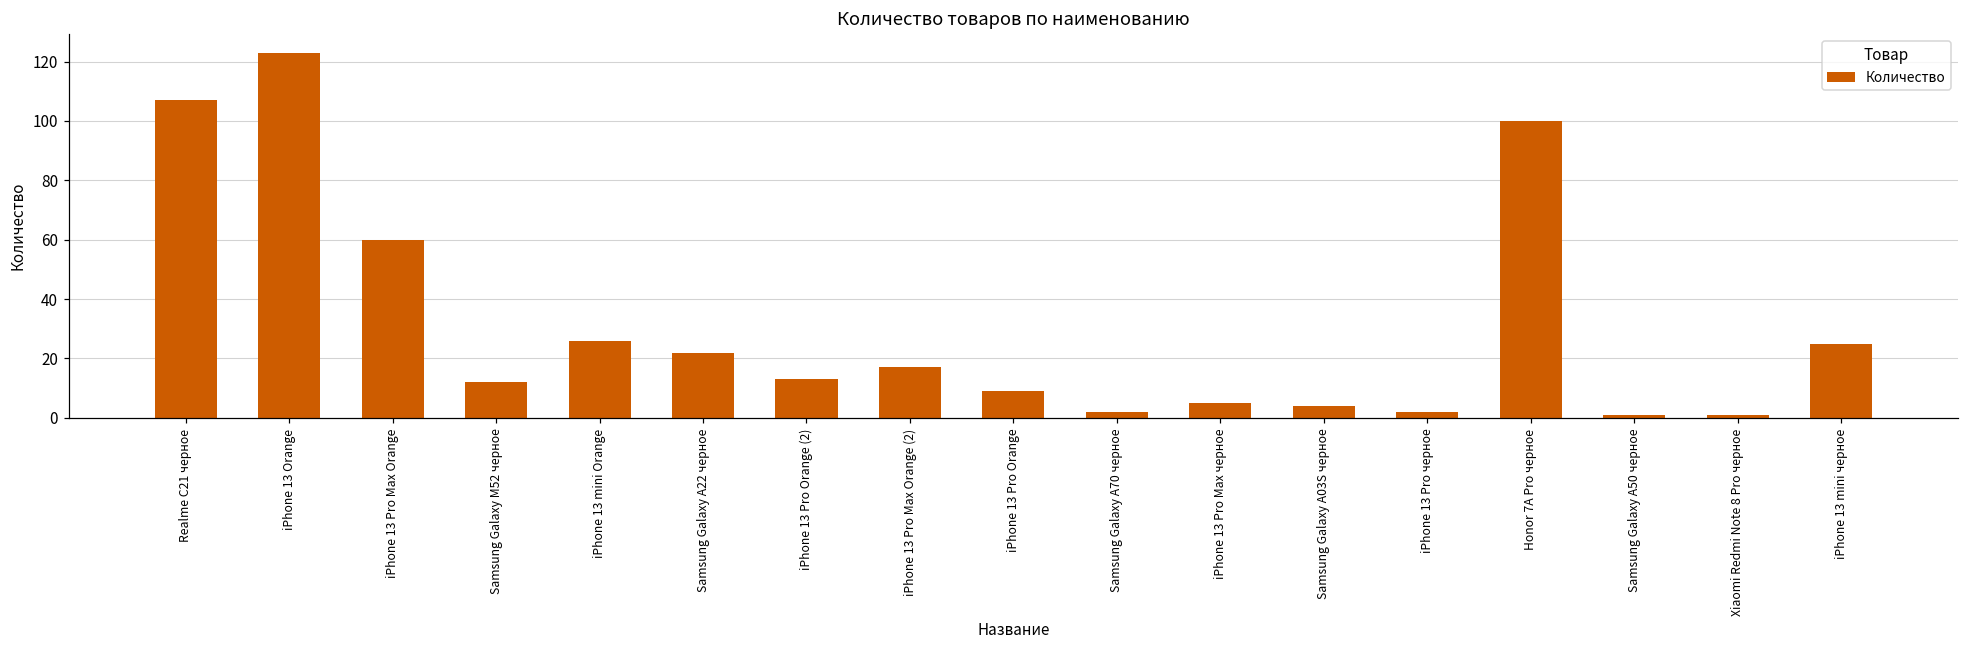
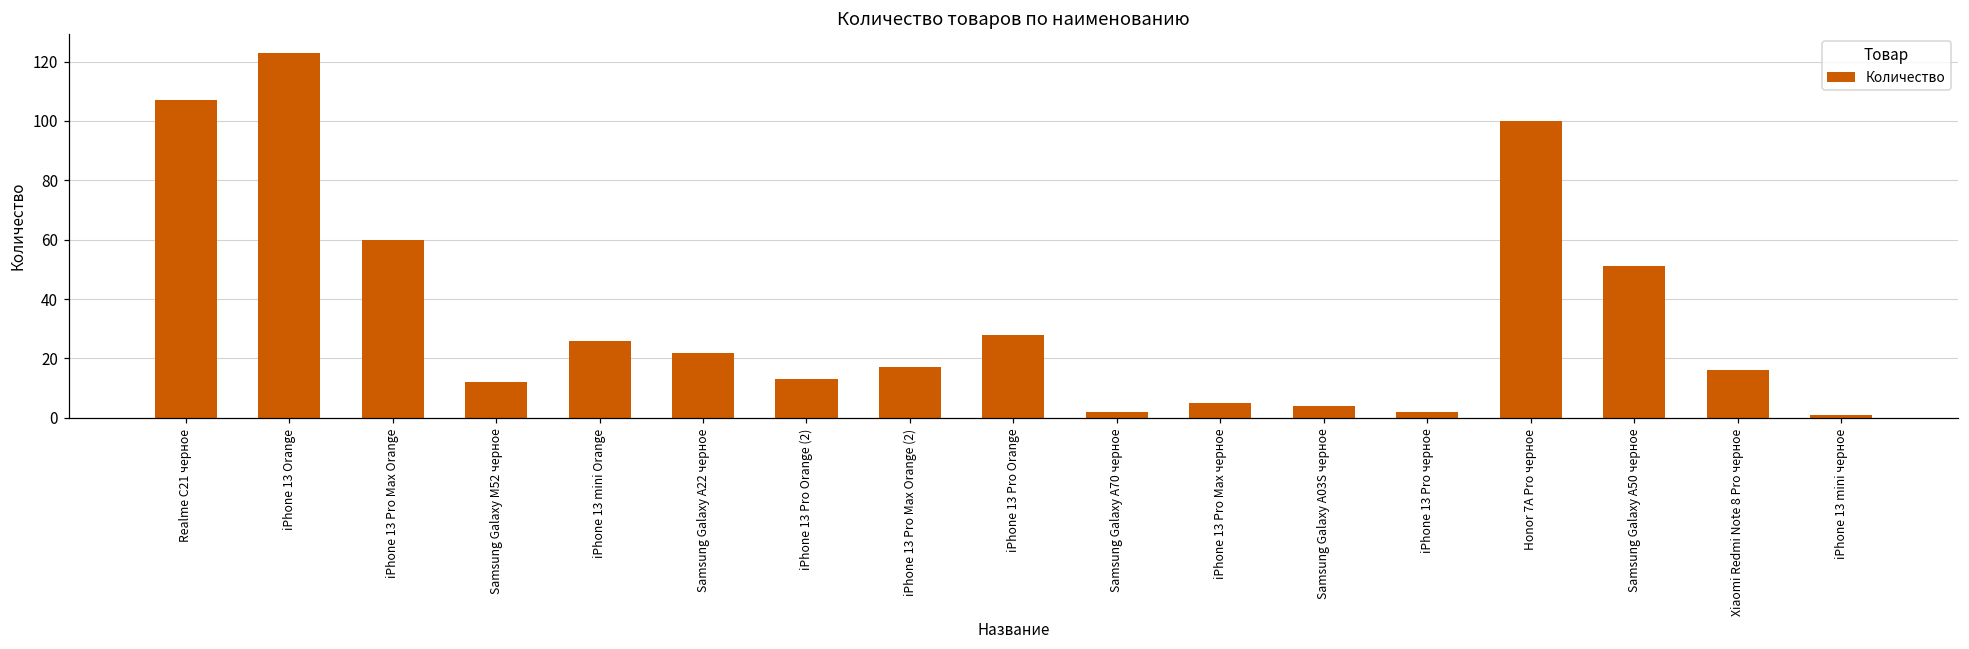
iPhone 13 Pro Orange: 9 -> 28
Samsung Galaxy A50 черное: 1 -> 51
Xiaomi Redmi Note 8 Pro черное: 1 -> 16
iPhone 13 mini черное: 25 -> 1
